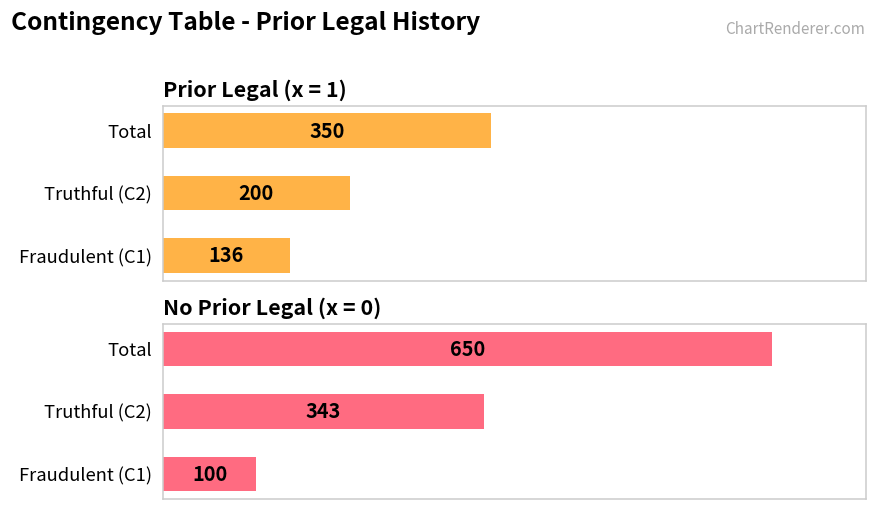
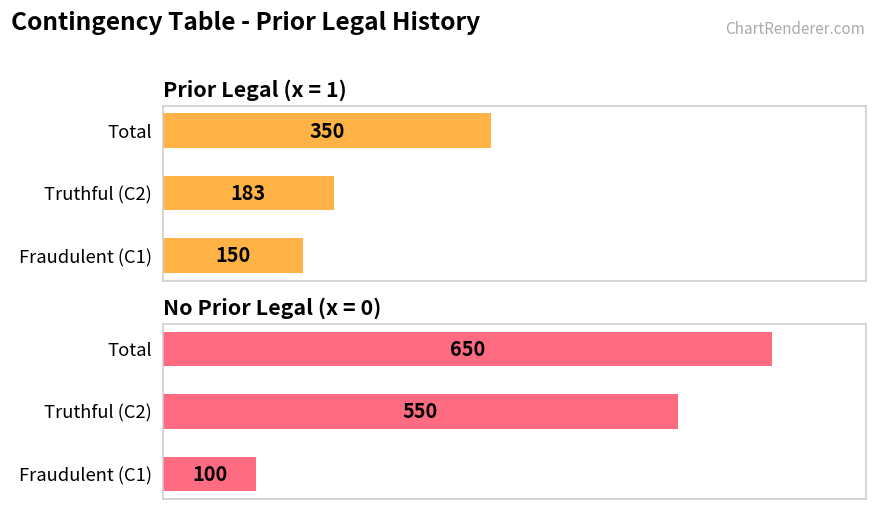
Prior Legal (x = 1), Truthful (C2): 200 -> 183
Prior Legal (x = 1), Fraudulent (C1): 136 -> 150
No Prior Legal (x = 0), Truthful (C2): 343 -> 550
